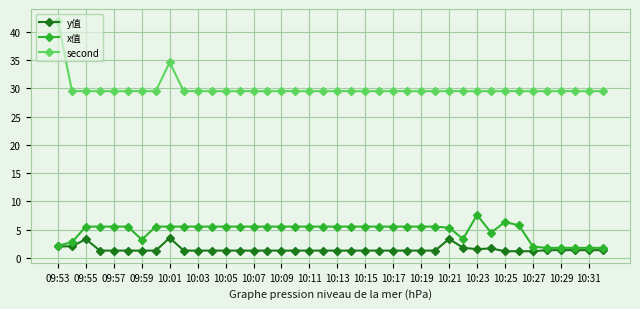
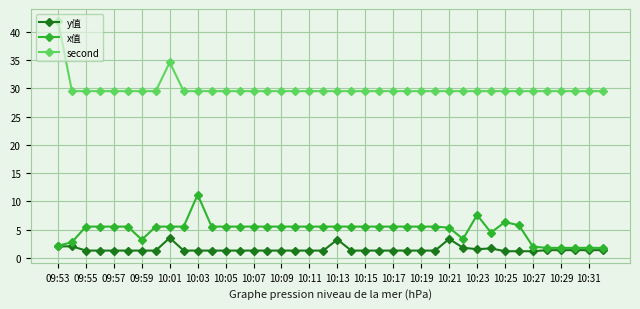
y值, 09:55: 3 -> 1
x值, 10:03: 6 -> 11
y值, 10:13: 1 -> 3
